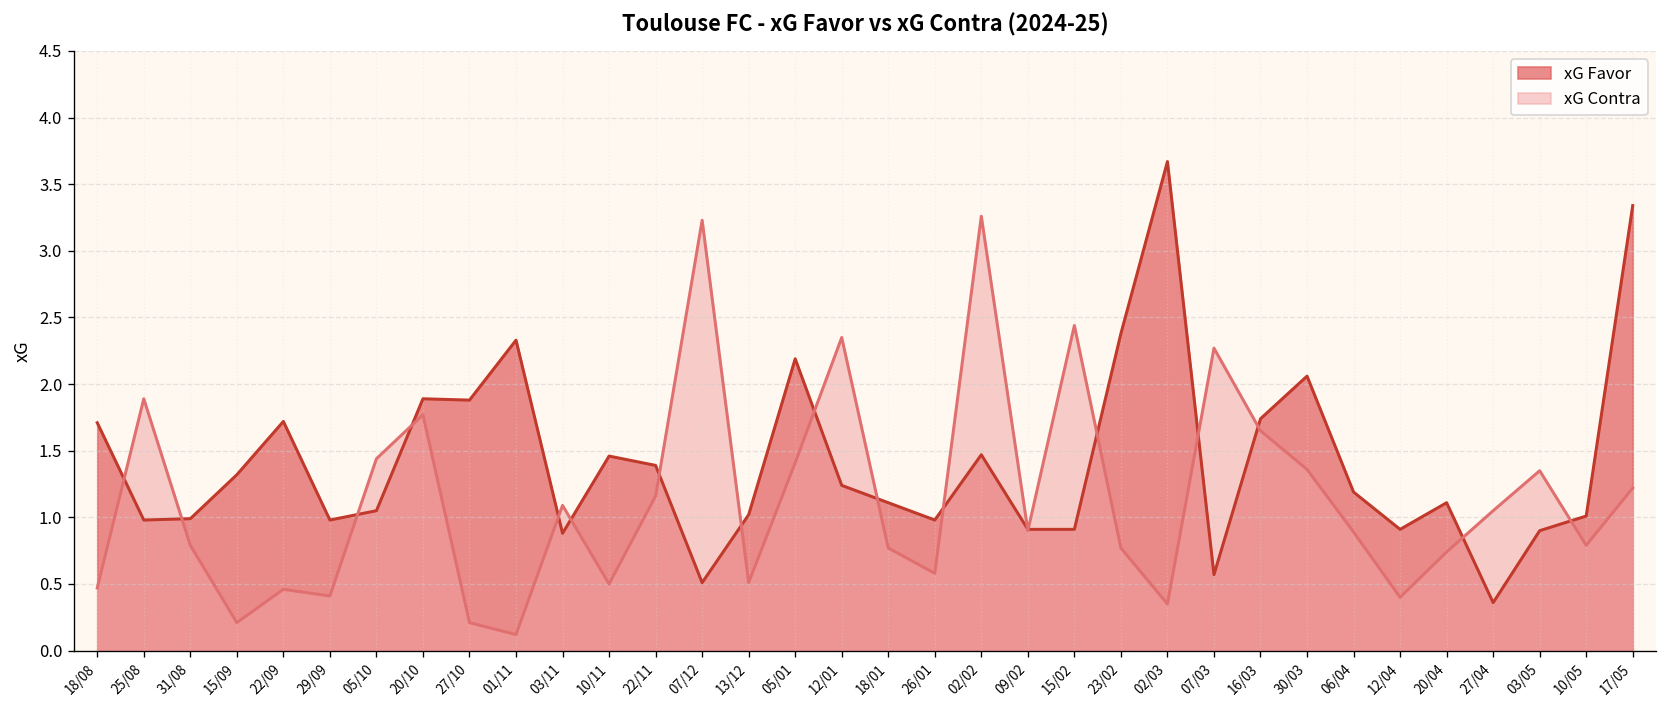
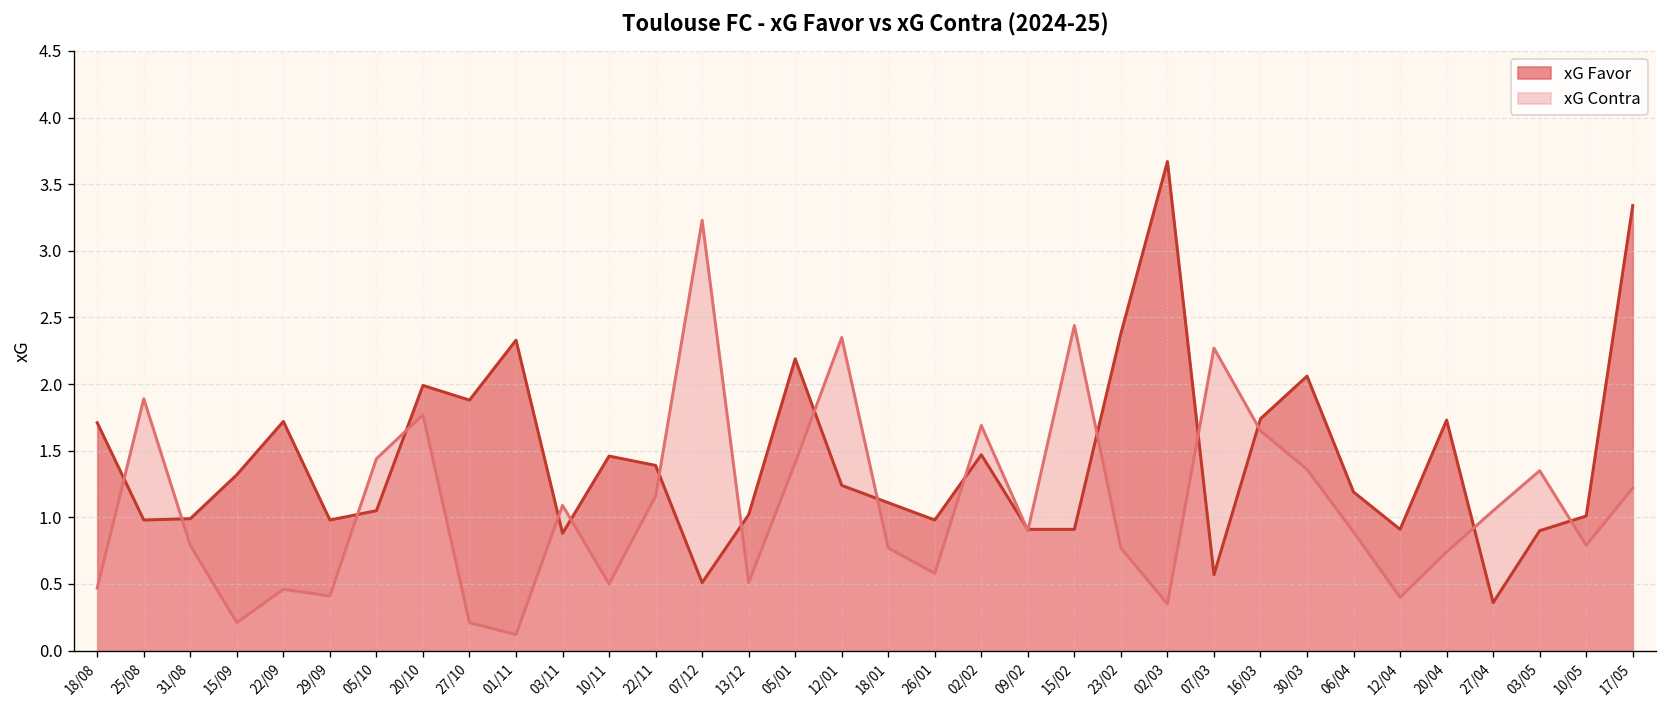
xG Favor, 20/10: 1.89 -> 1.99
xG Contra, 02/02: 3.26 -> 1.69
xG Favor, 20/04: 1.11 -> 1.73
